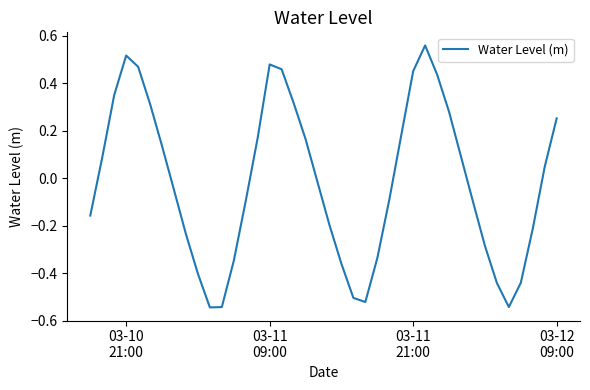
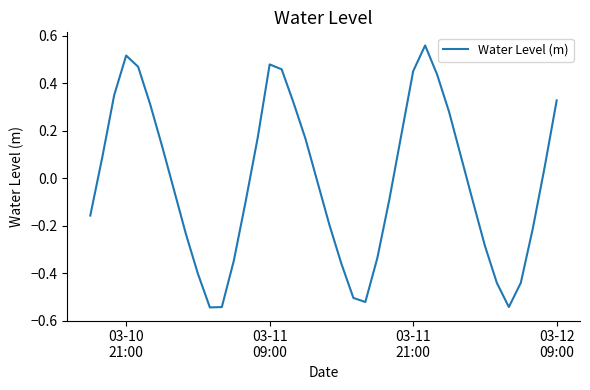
03-12 09:00: 0.25 -> 0.33
